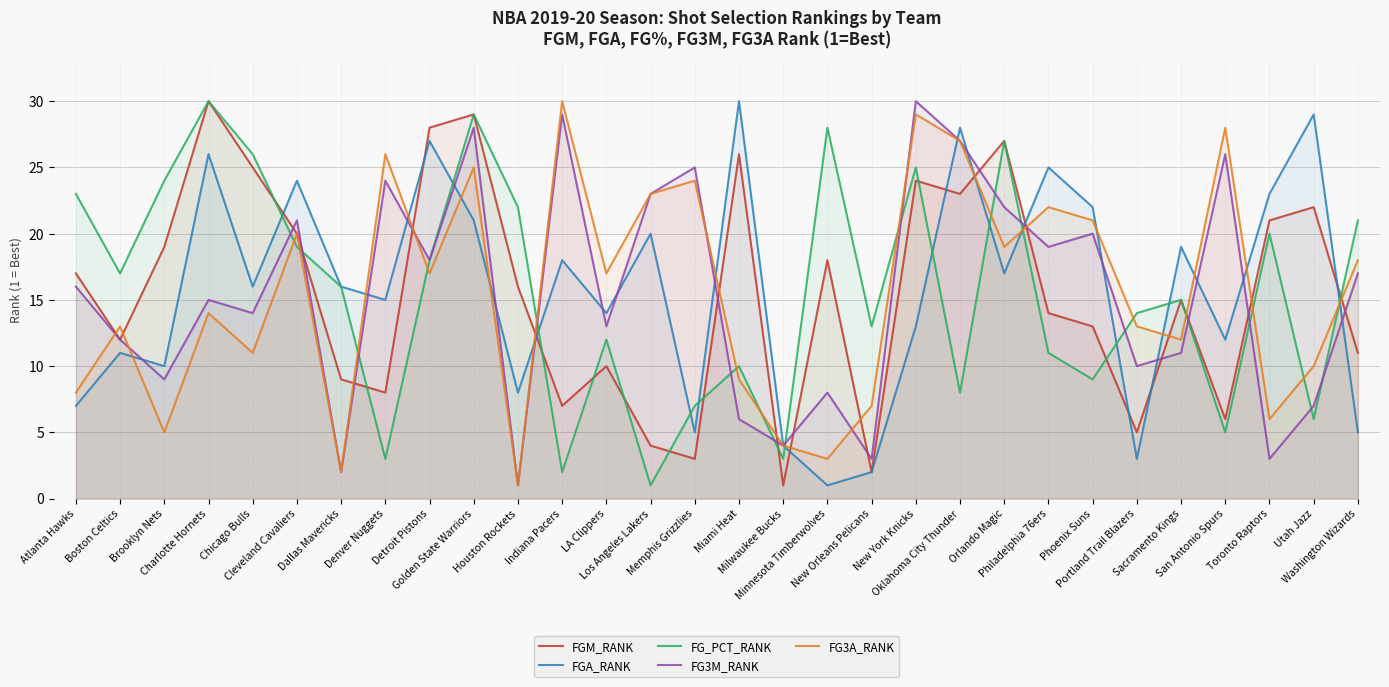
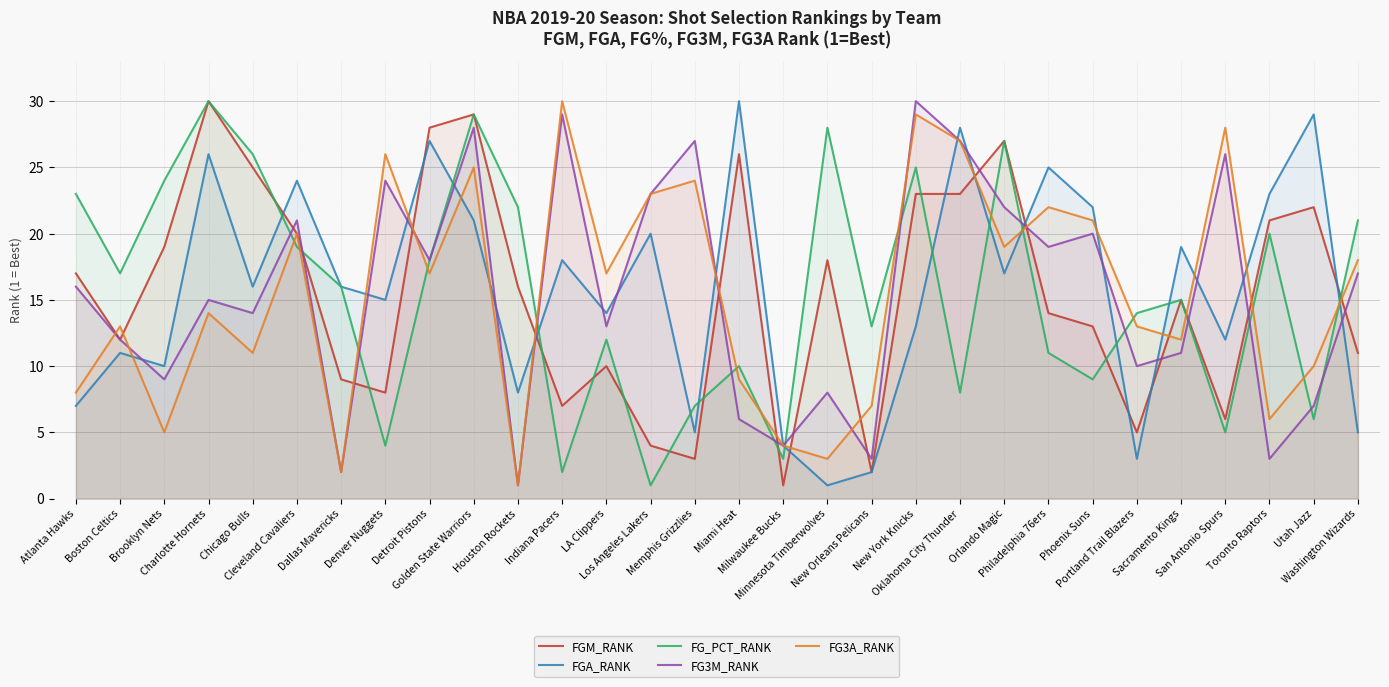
FG_PCT_RANK, Denver Nuggets: 3 -> 4
FG3M_RANK, Memphis Grizzlies: 25 -> 27
FGM_RANK, New York Knicks: 24 -> 23
